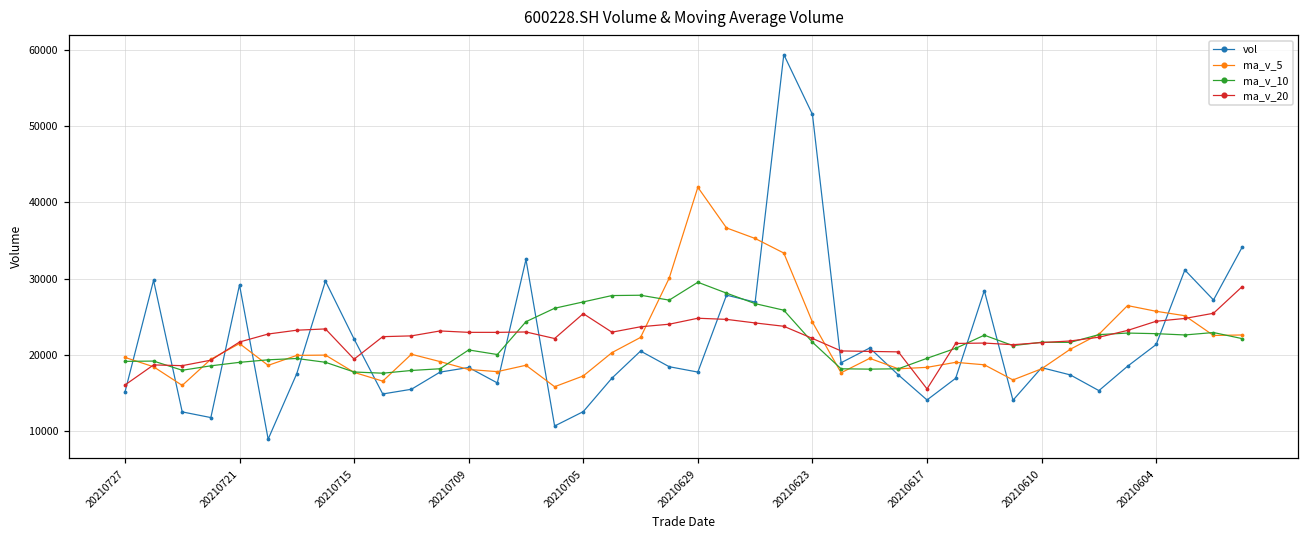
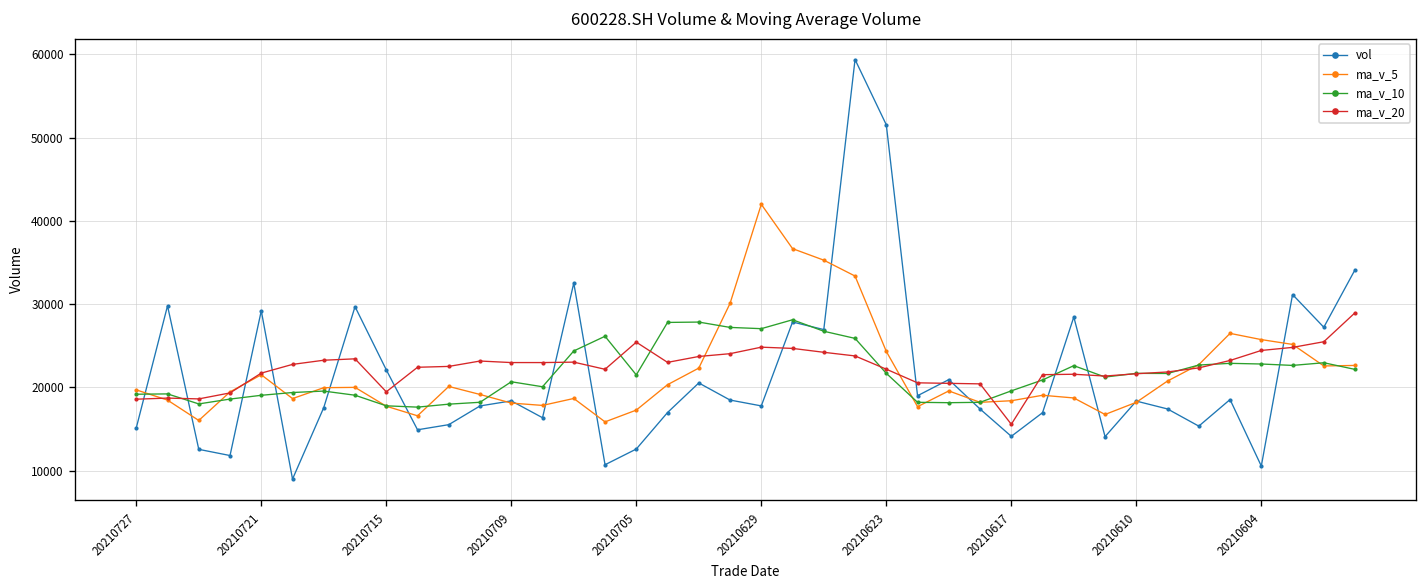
ma_v_20, 20210727: 16000 -> 19000
ma_v_10, 20210705: 27000 -> 21000
ma_v_10, 20210629: 30000 -> 27000
vol, 20210604: 21000 -> 11000
